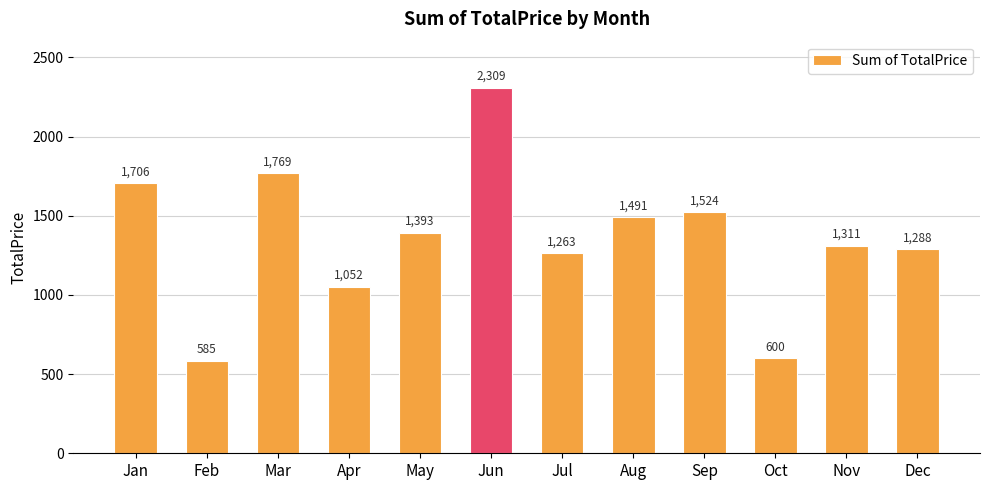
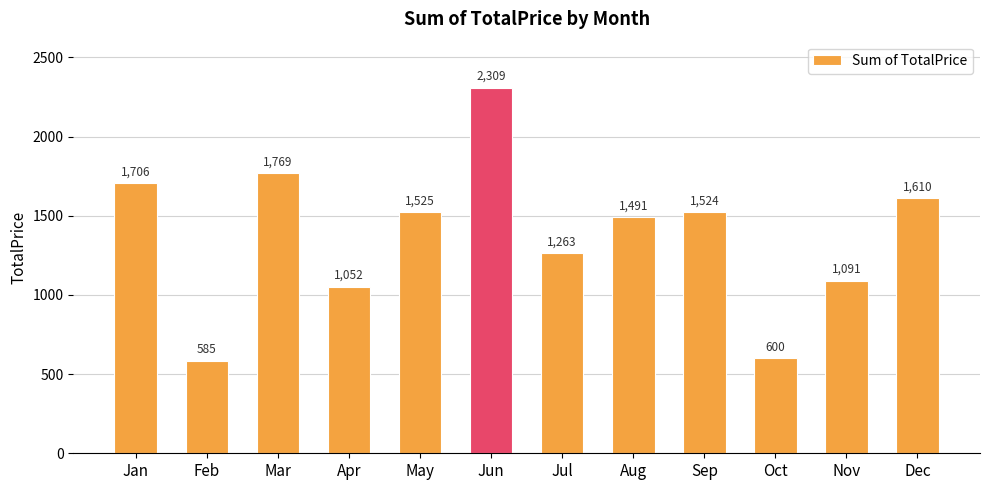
May: 1,393 -> 1,525
Nov: 1,311 -> 1,091
Dec: 1,288 -> 1,610
